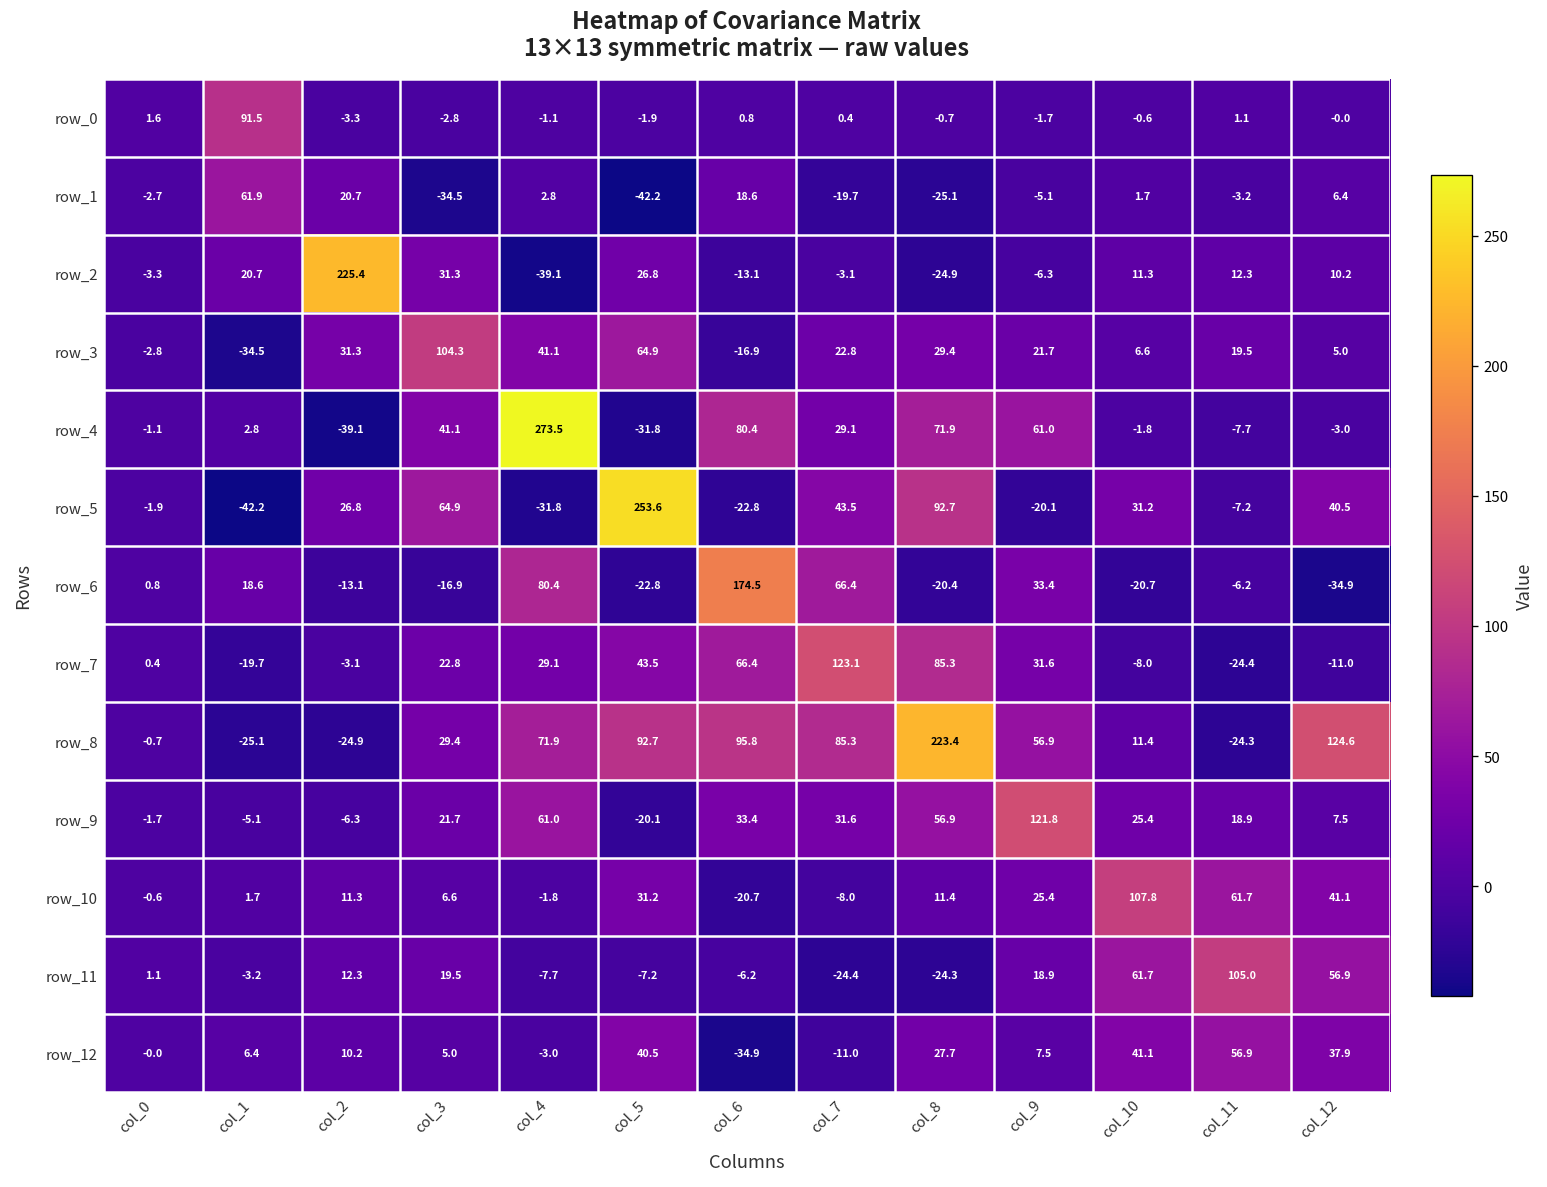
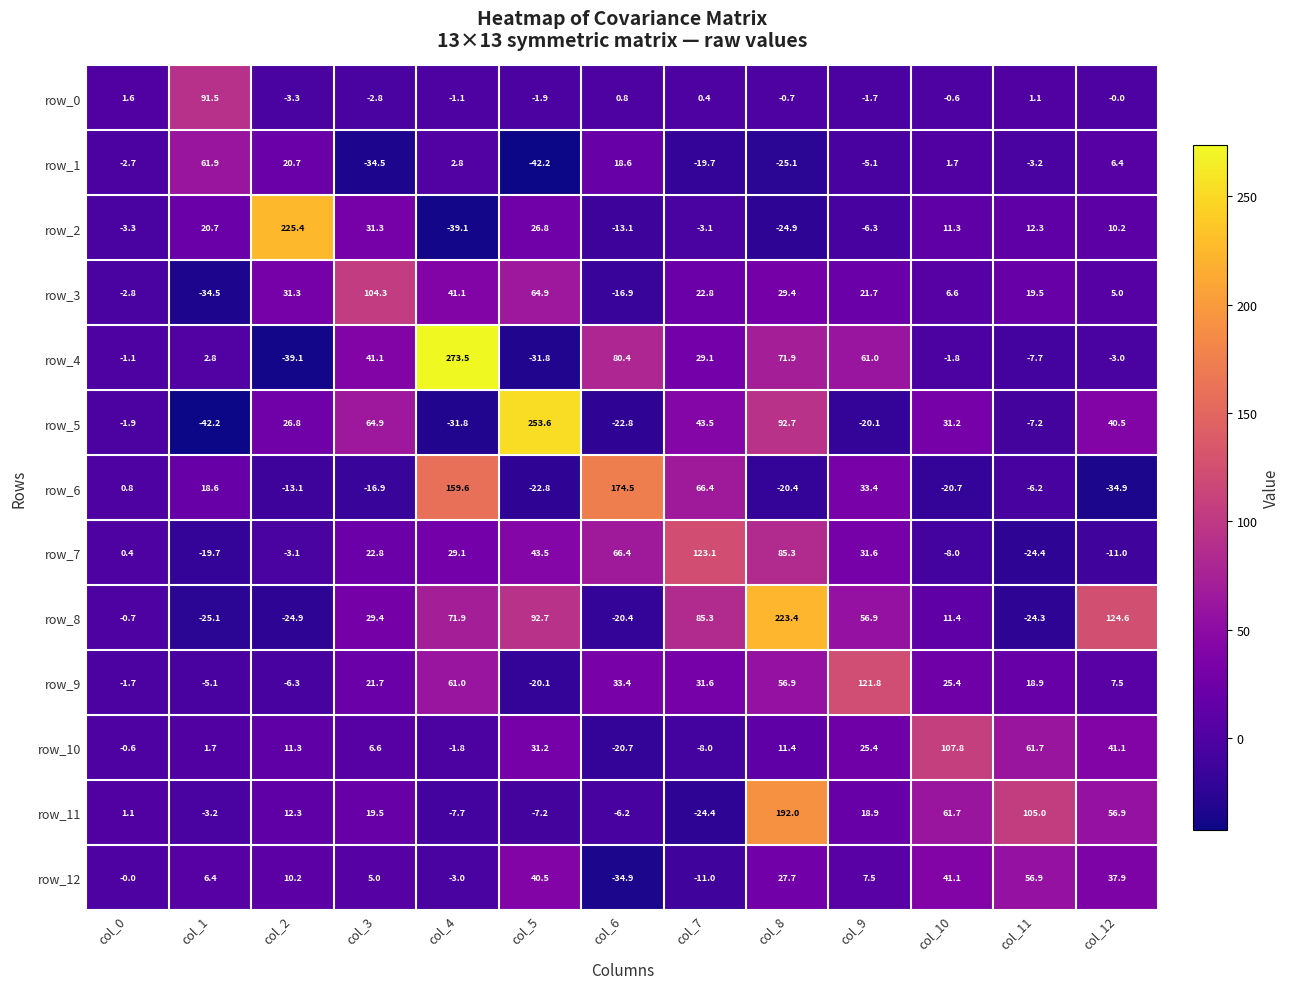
row_6, col_4: 80.4 -> 159.6
row_8, col_6: 95.8 -> -20.4
row_11, col_8: -24.3 -> 192.0
